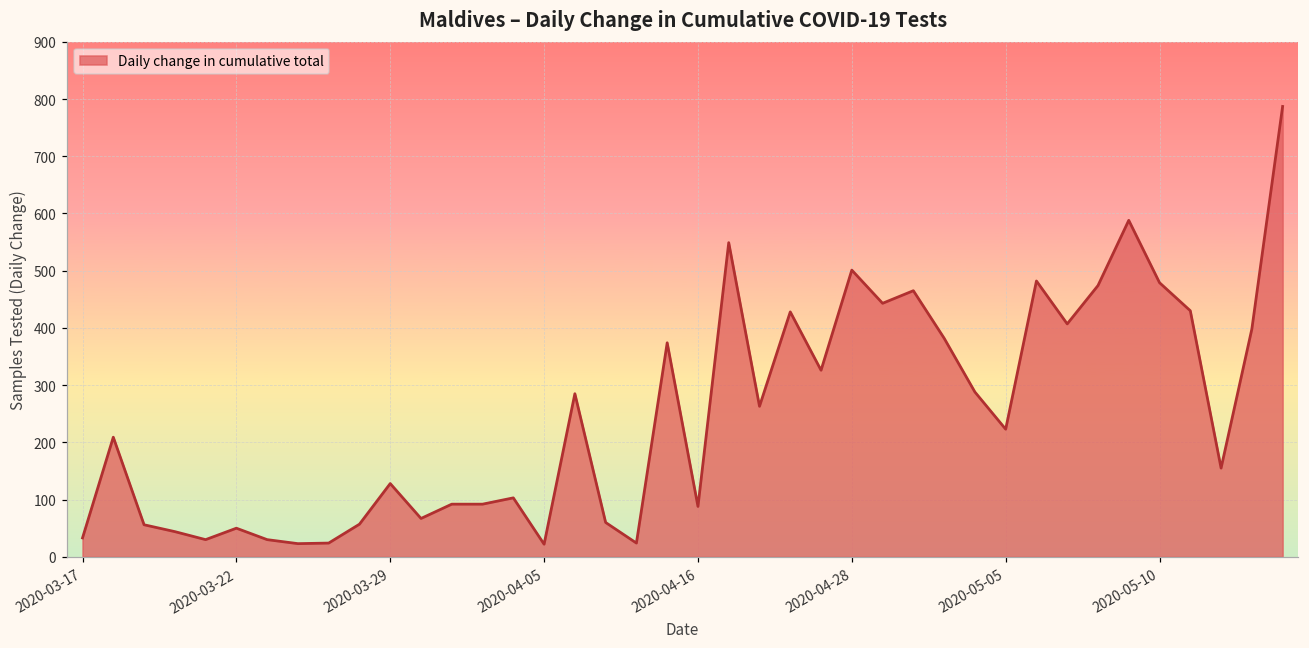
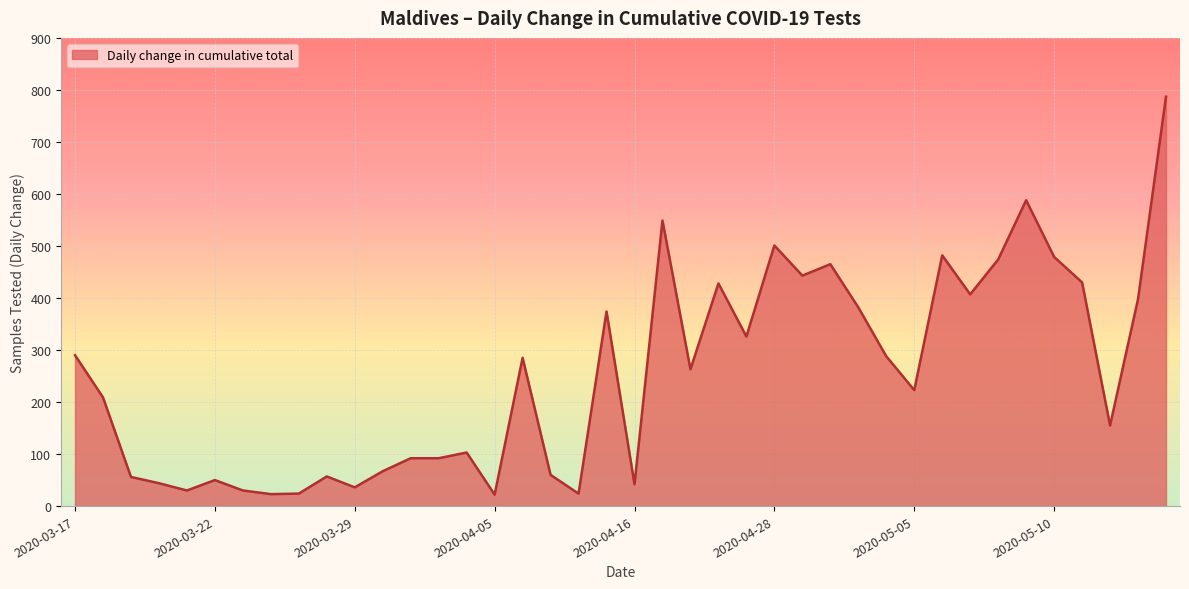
2020-03-17: 30 -> 290
2020-03-29: 130 -> 40
2020-04-16: 90 -> 40
